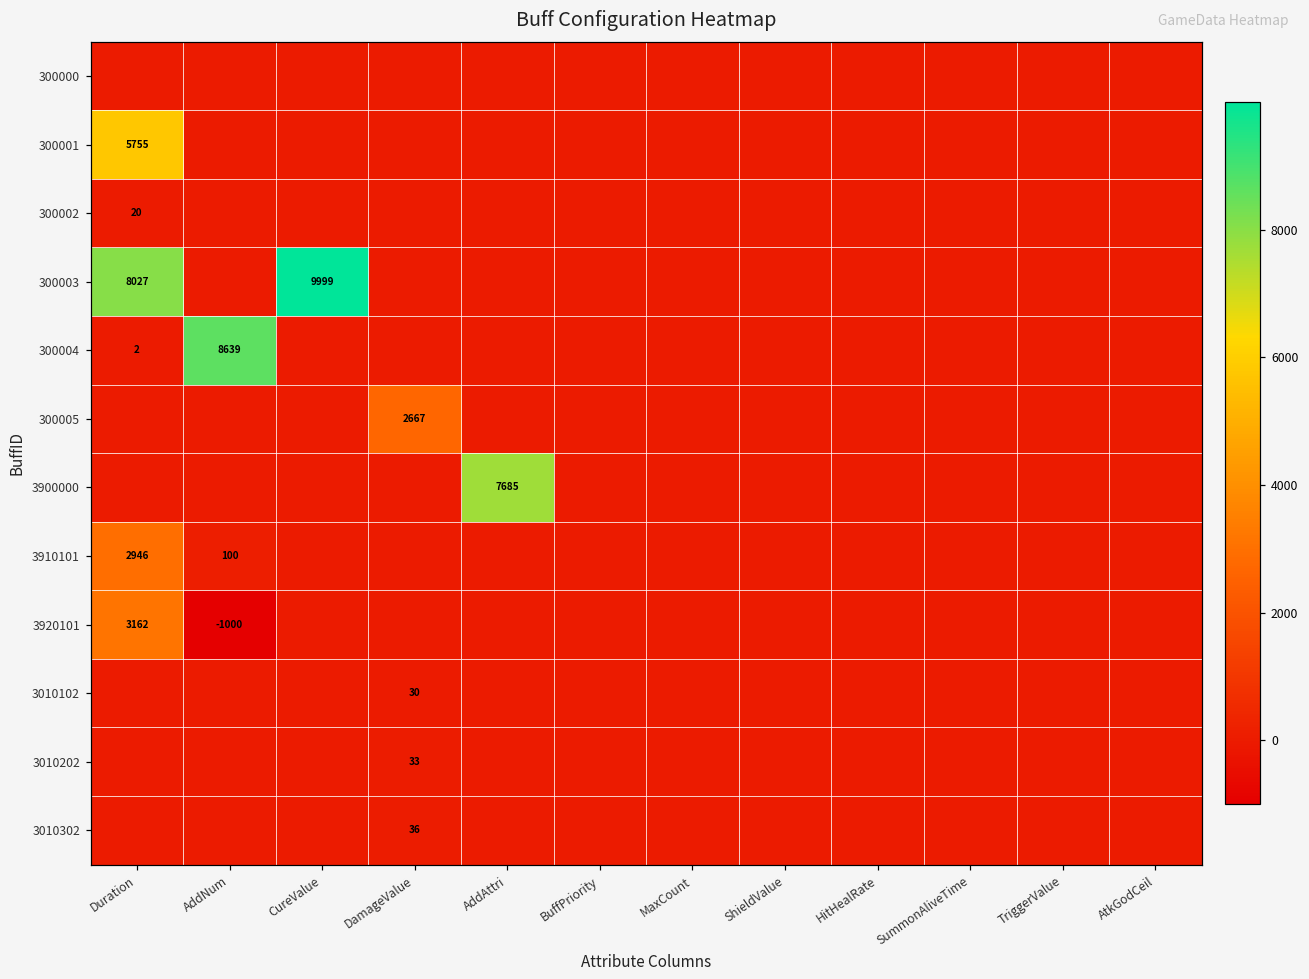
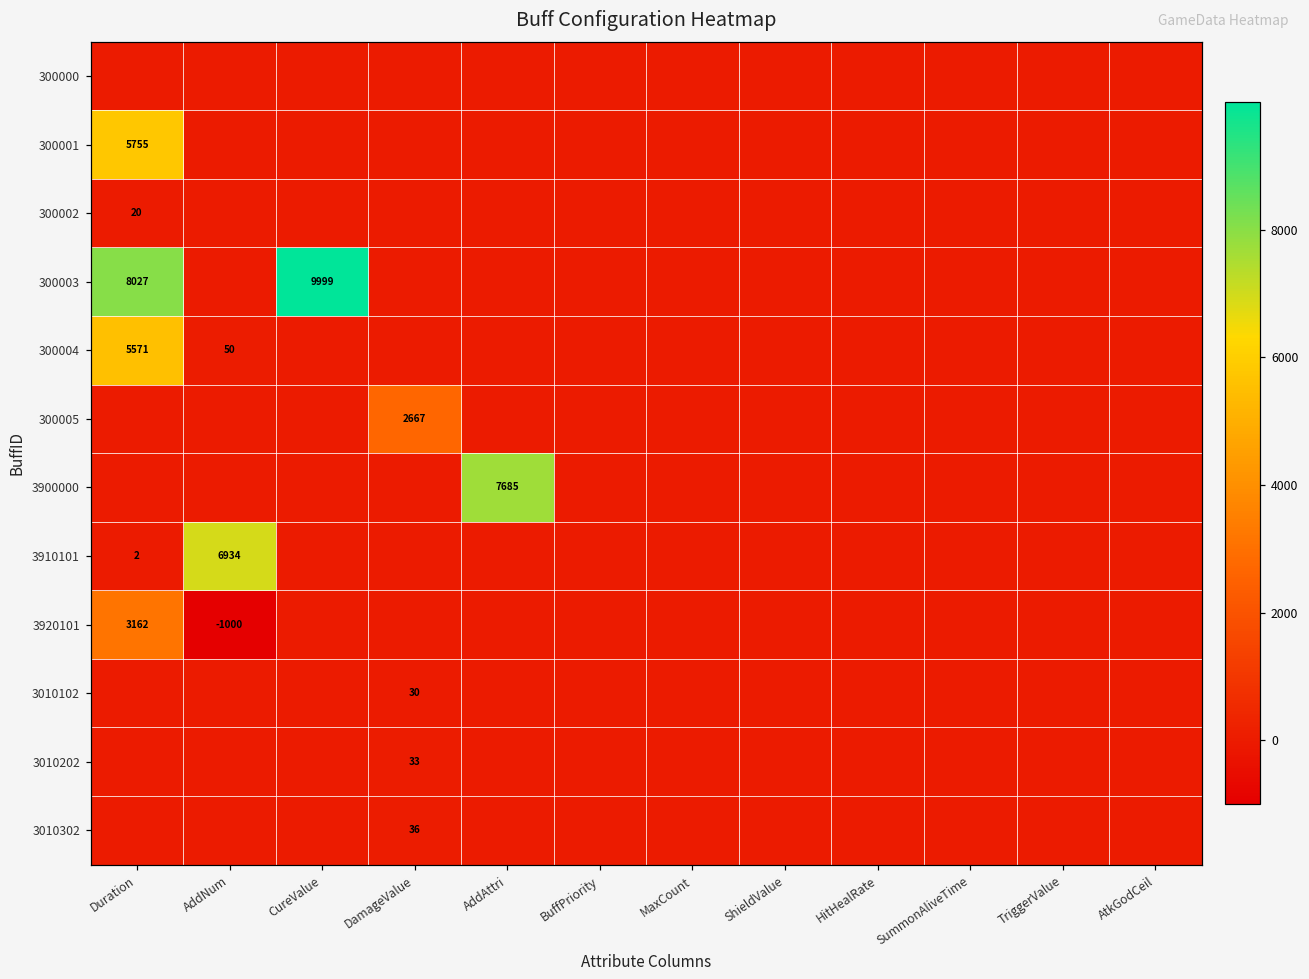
300004, Duration: 2 -> 5571
300004, AddNum: 8639 -> 50
3910101, Duration: 2946 -> 2
3910101, AddNum: 100 -> 6934
